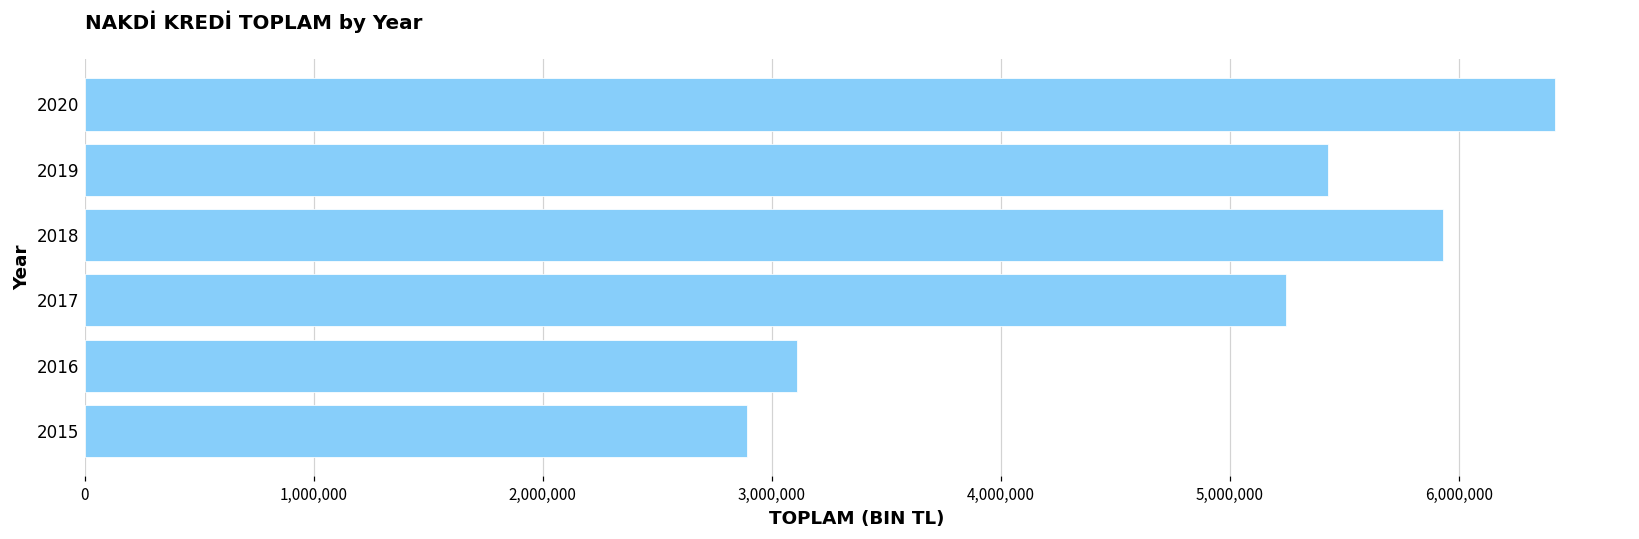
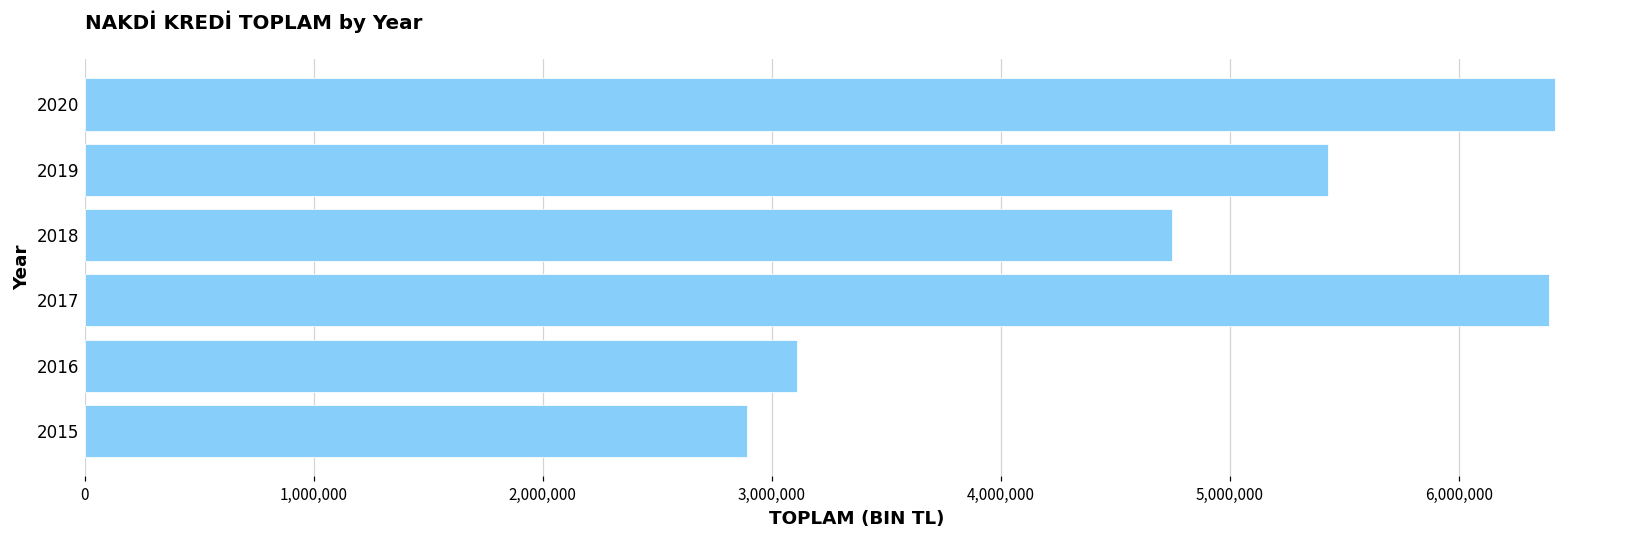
2018: 5,930,000 -> 4,750,000
2017: 5,250,000 -> 6,390,000
